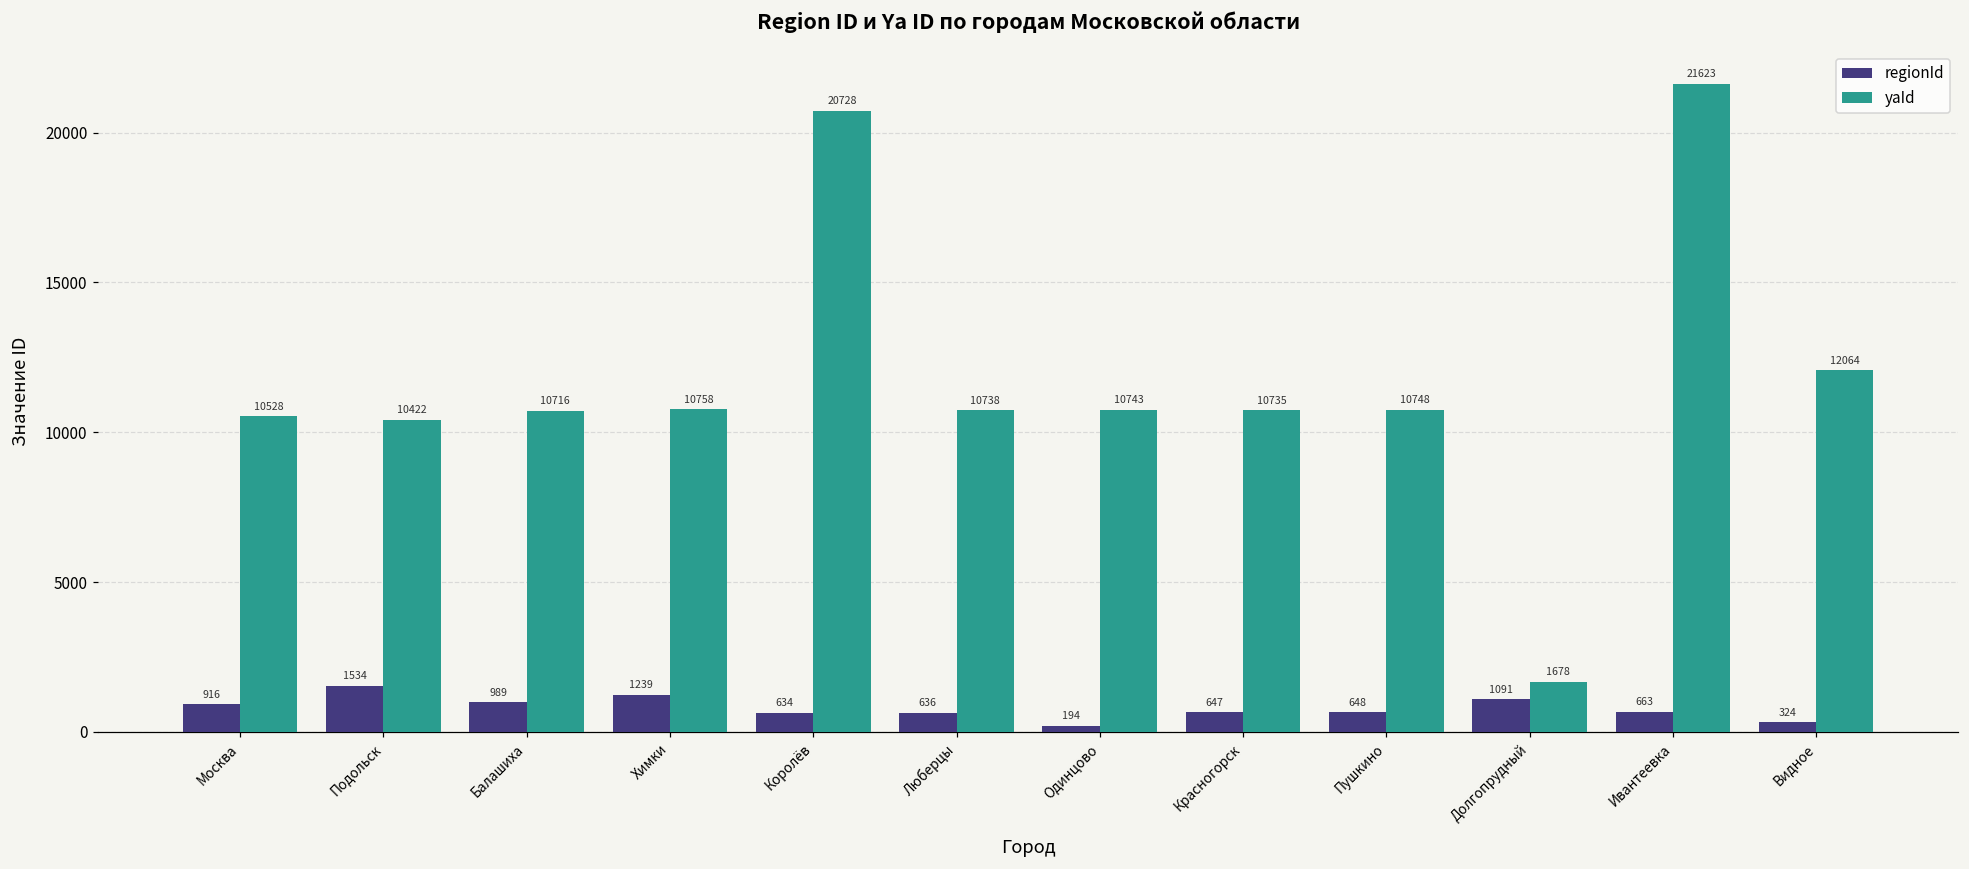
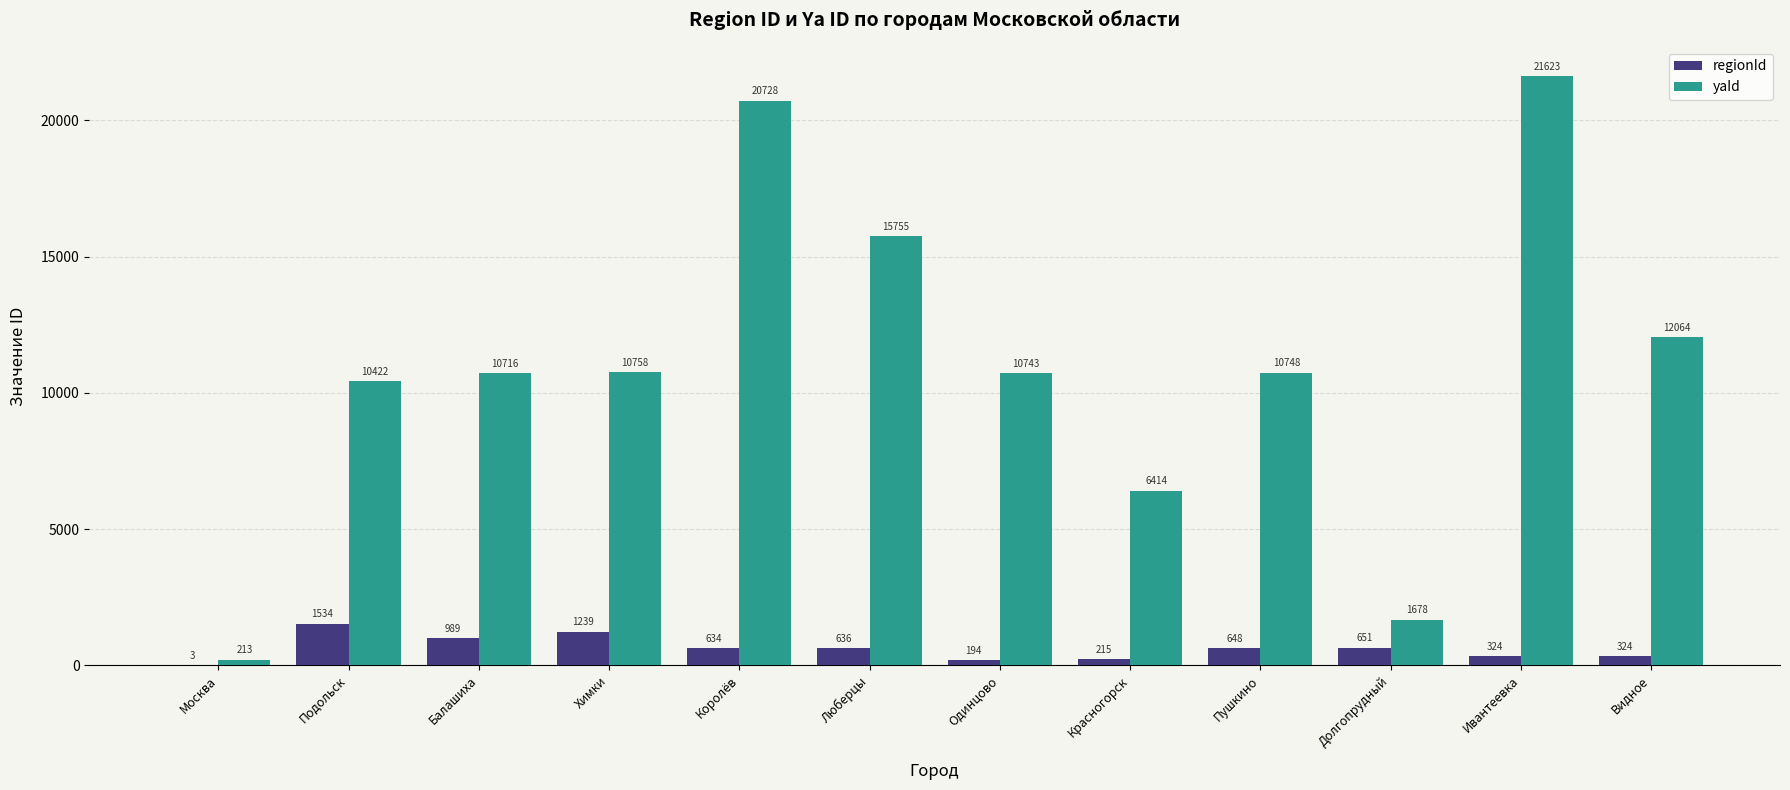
regionId, Москва: 916 -> 3
yaId, Москва: 10528 -> 213
yaId, Люберцы: 10738 -> 15755
regionId, Красногорск: 647 -> 215
yaId, Красногорск: 10735 -> 6414
regionId, Долгопрудный: 1091 -> 651
regionId, Ивантеевка: 663 -> 324
